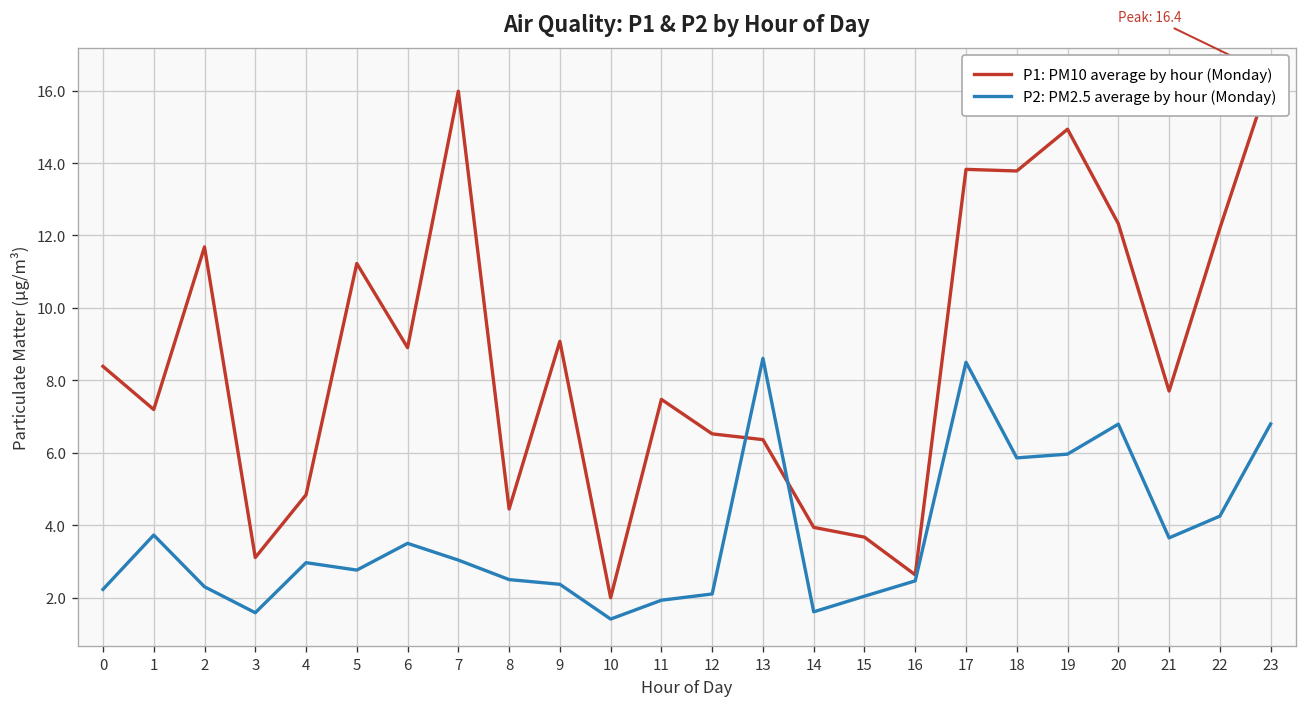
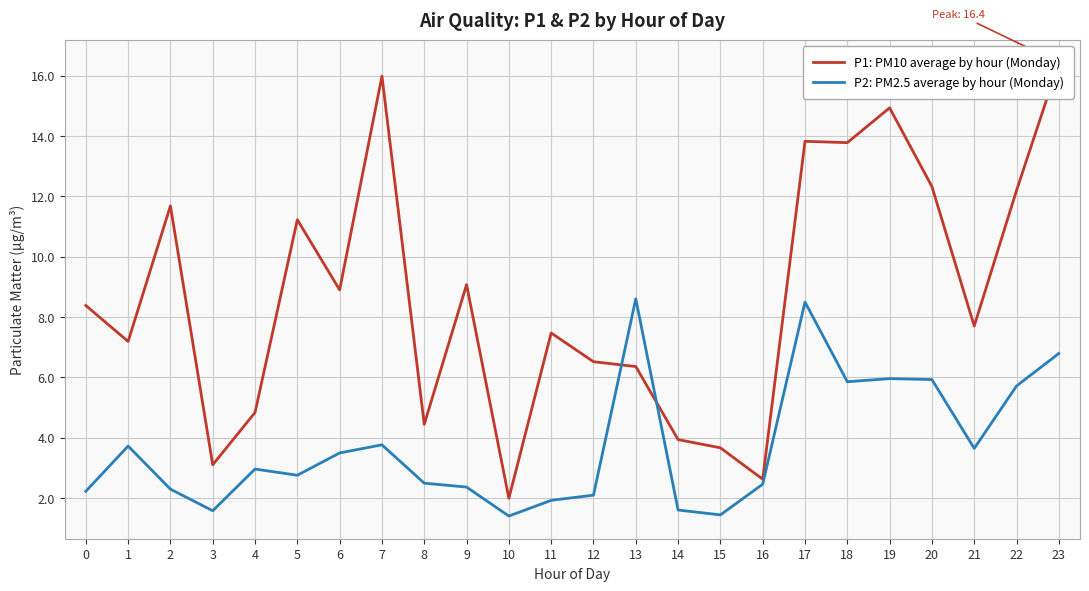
P2: PM2.5 average by hour (Monday), 7: 3.0 -> 3.8
P2: PM2.5 average by hour (Monday), 15: 2.0 -> 1.4
P2: PM2.5 average by hour (Monday), 20: 6.8 -> 5.9
P2: PM2.5 average by hour (Monday), 22: 4.2 -> 5.7
